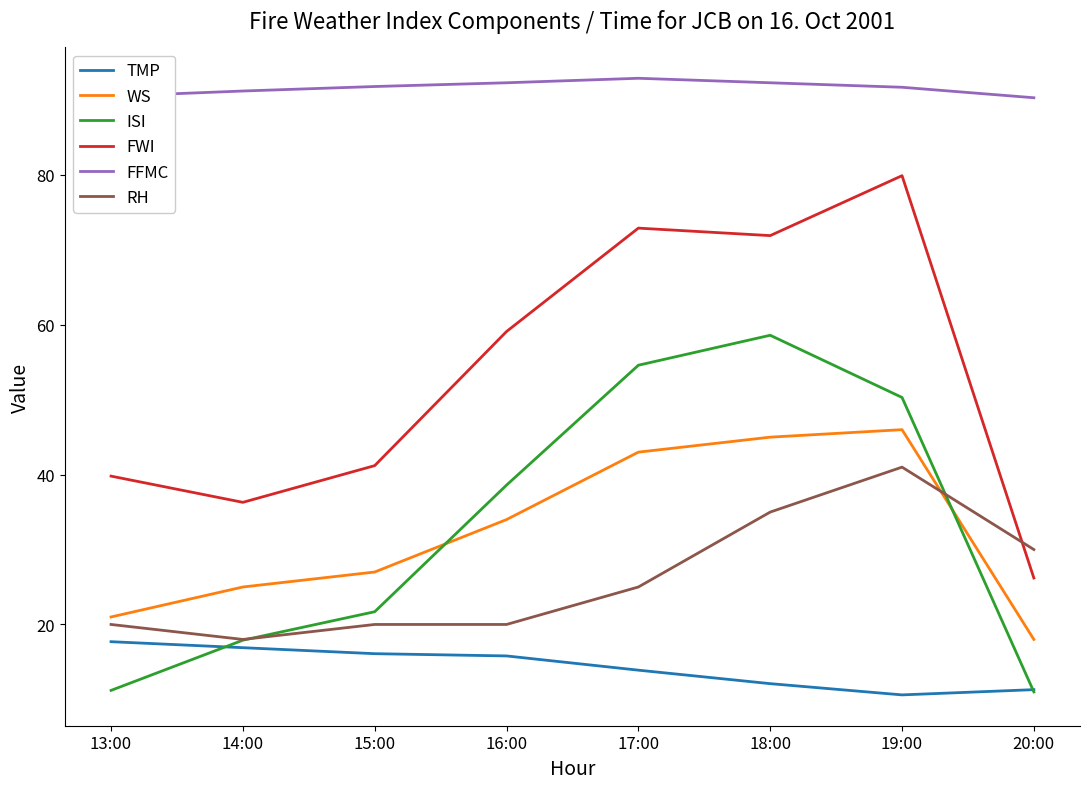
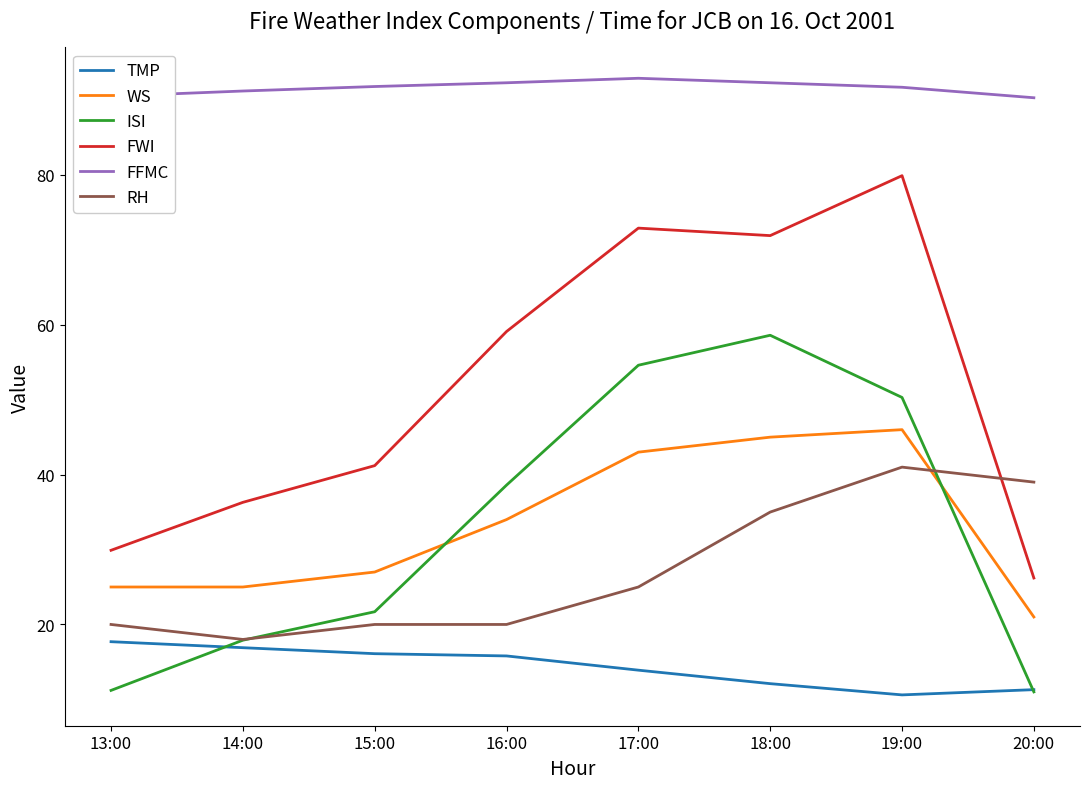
WS, 13:00: 21 -> 25
FWI, 13:00: 40 -> 30
WS, 20:00: 18 -> 21
RH, 20:00: 30 -> 39
